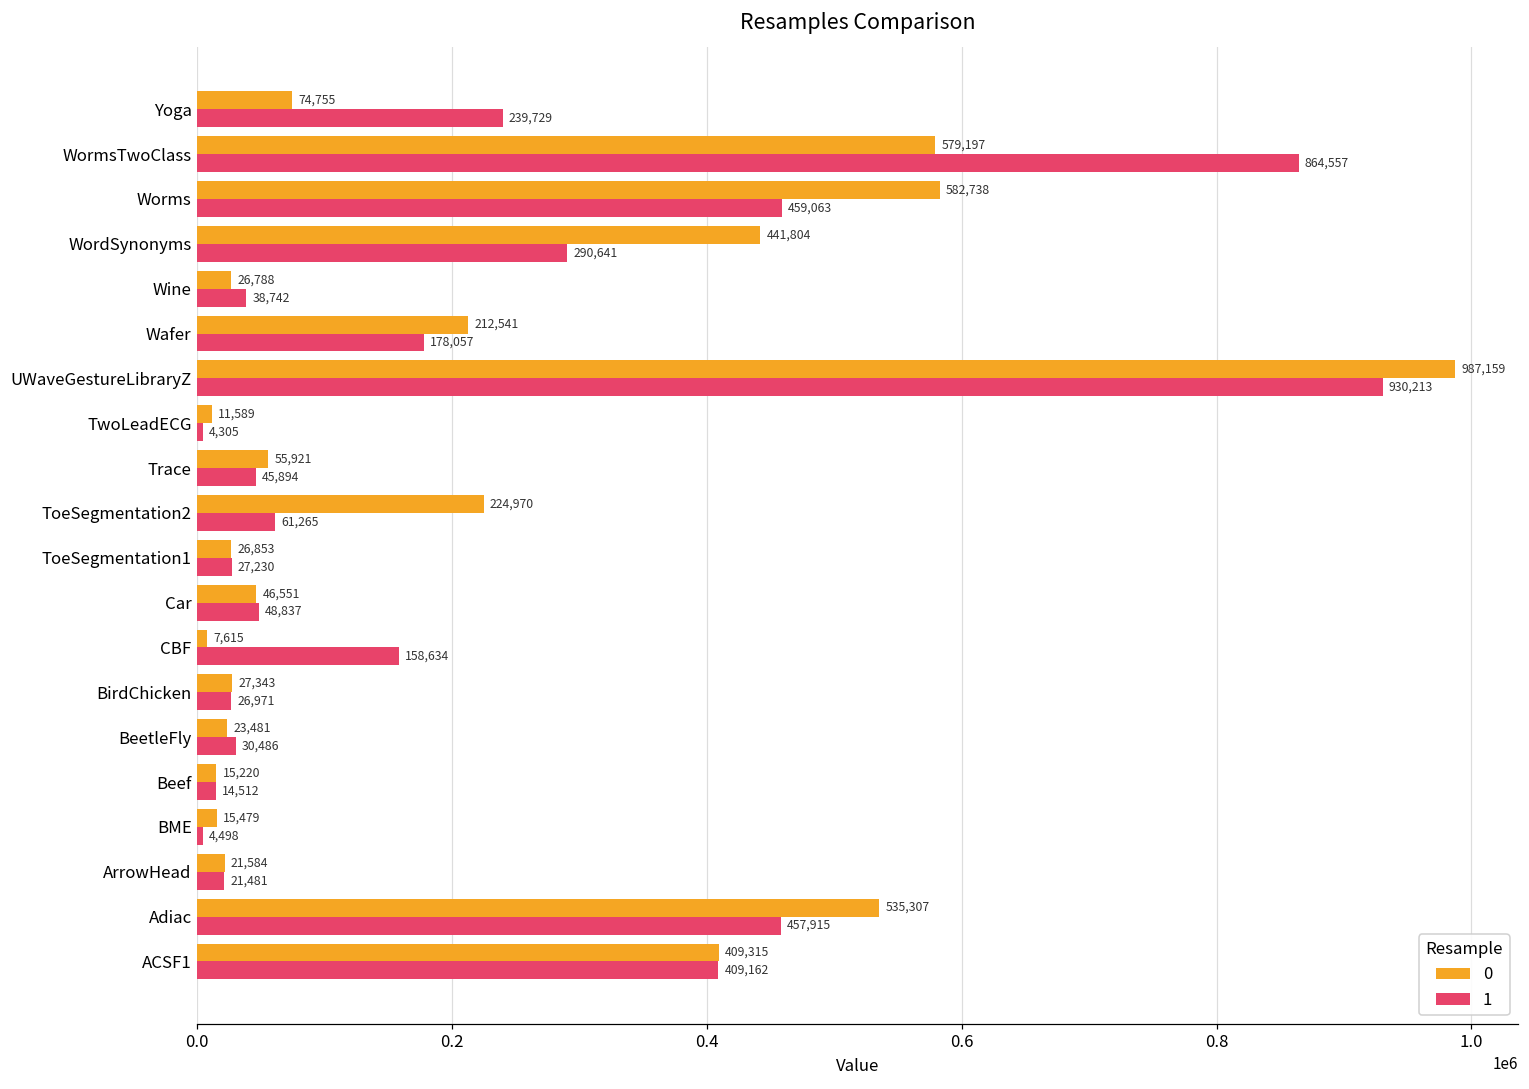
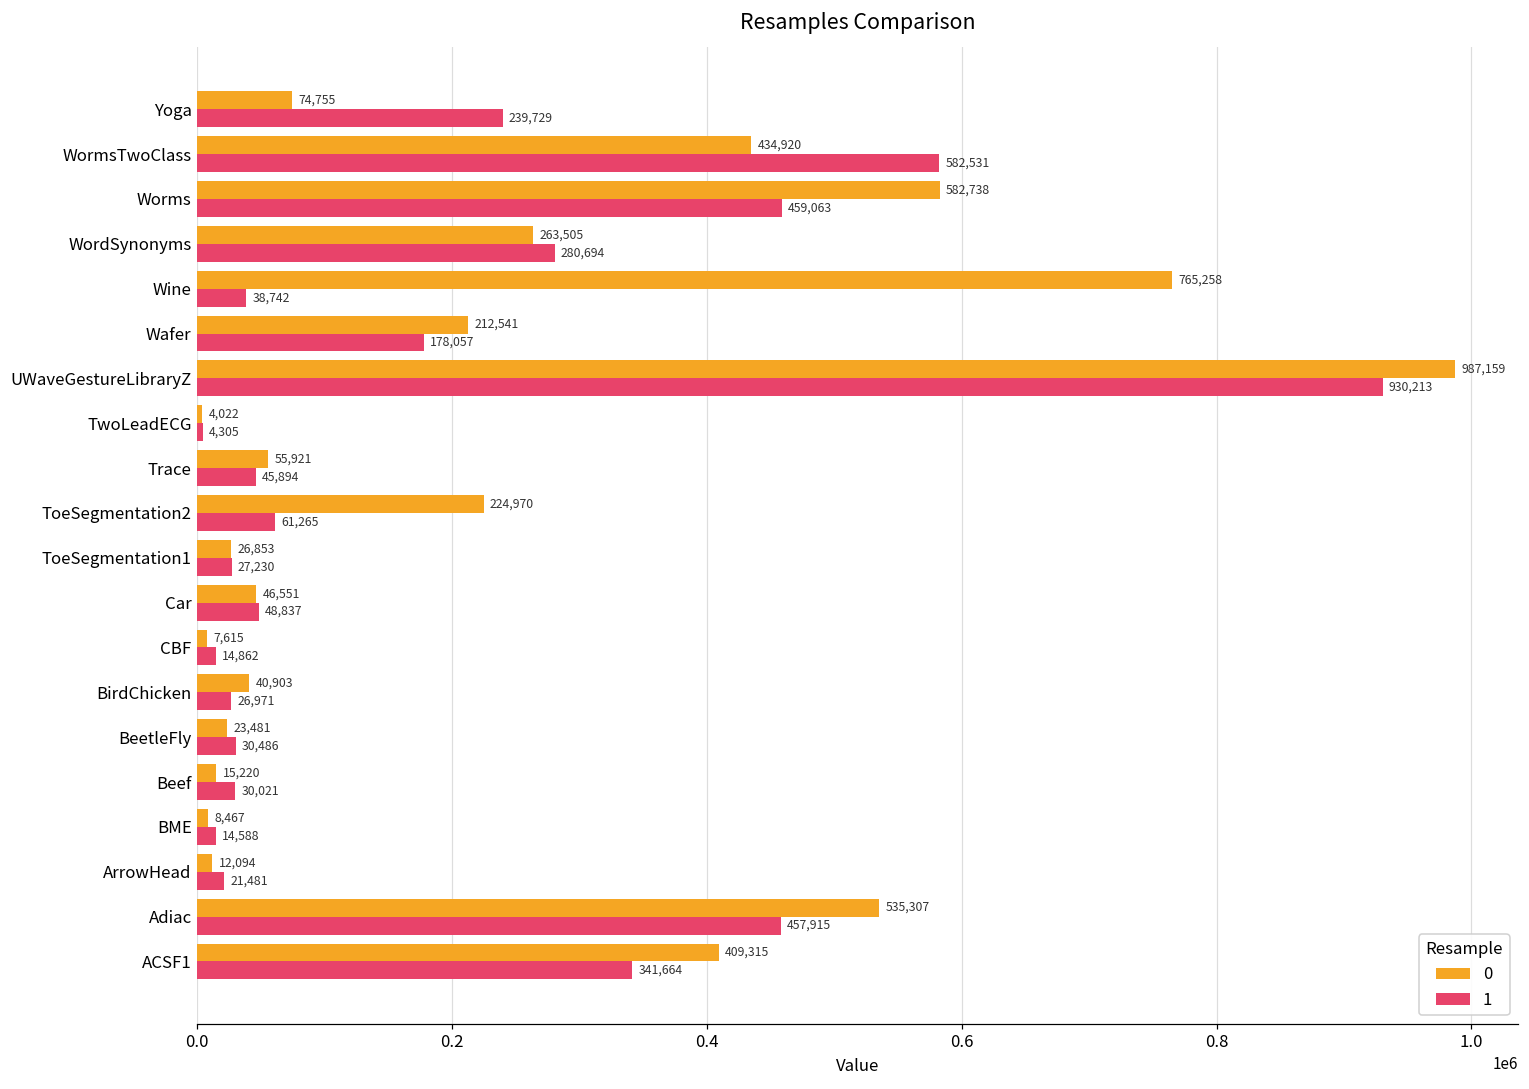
0, WormsTwoClass: 579,197 -> 434,920
1, WormsTwoClass: 864,557 -> 582,531
0, WordSynonyms: 441,804 -> 263,505
1, WordSynonyms: 290,641 -> 280,694
0, Wine: 26,788 -> 765,258
0, TwoLeadECG: 11,589 -> 4,022
1, CBF: 158,634 -> 14,862
0, BirdChicken: 27,343 -> 40,903
1, Beef: 14,512 -> 30,021
0, BME: 15,479 -> 8,467
1, BME: 4,498 -> 14,588
0, ArrowHead: 21,584 -> 12,094
1, ACSF1: 409,162 -> 341,664
